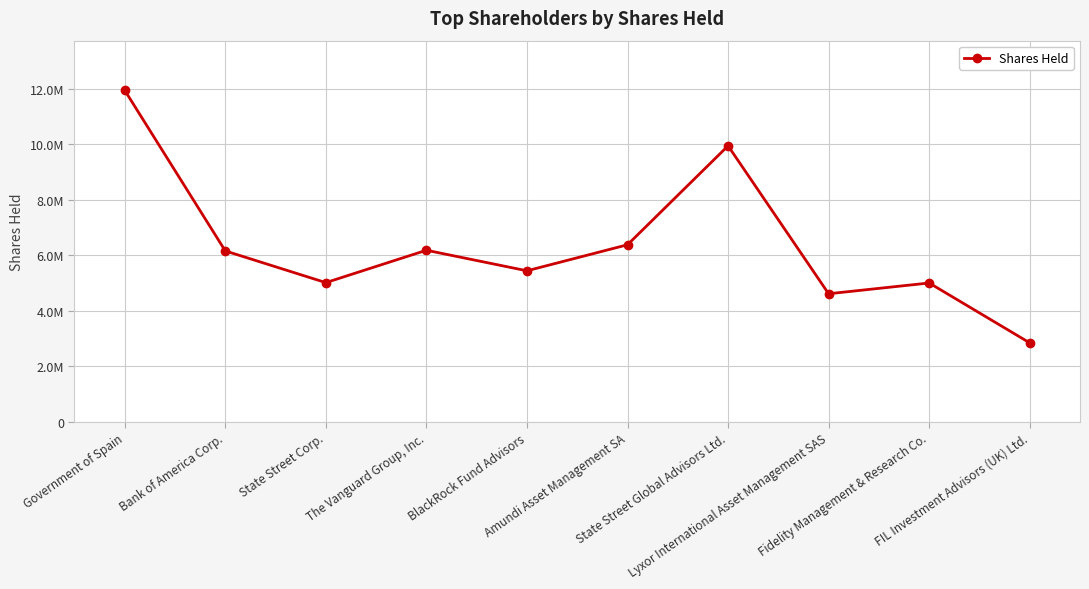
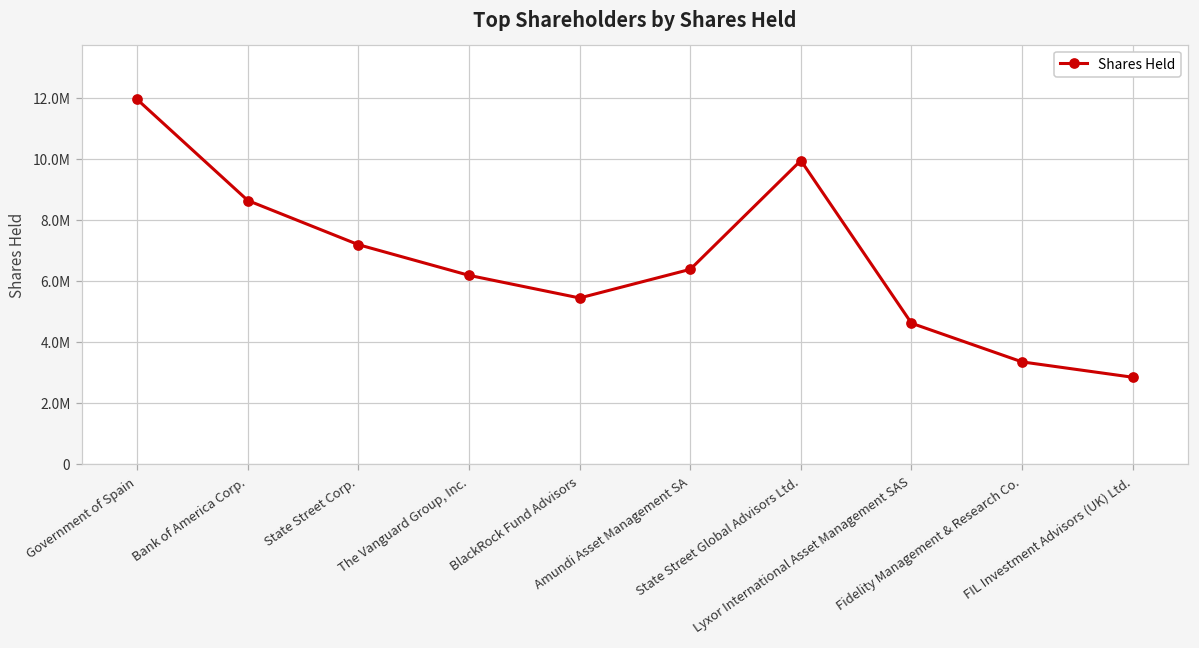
Bank of America Corp.: 6200000 -> 8600000
State Street Corp.: 5000000 -> 7200000
Fidelity Management & Research Co.: 5000000 -> 3300000
